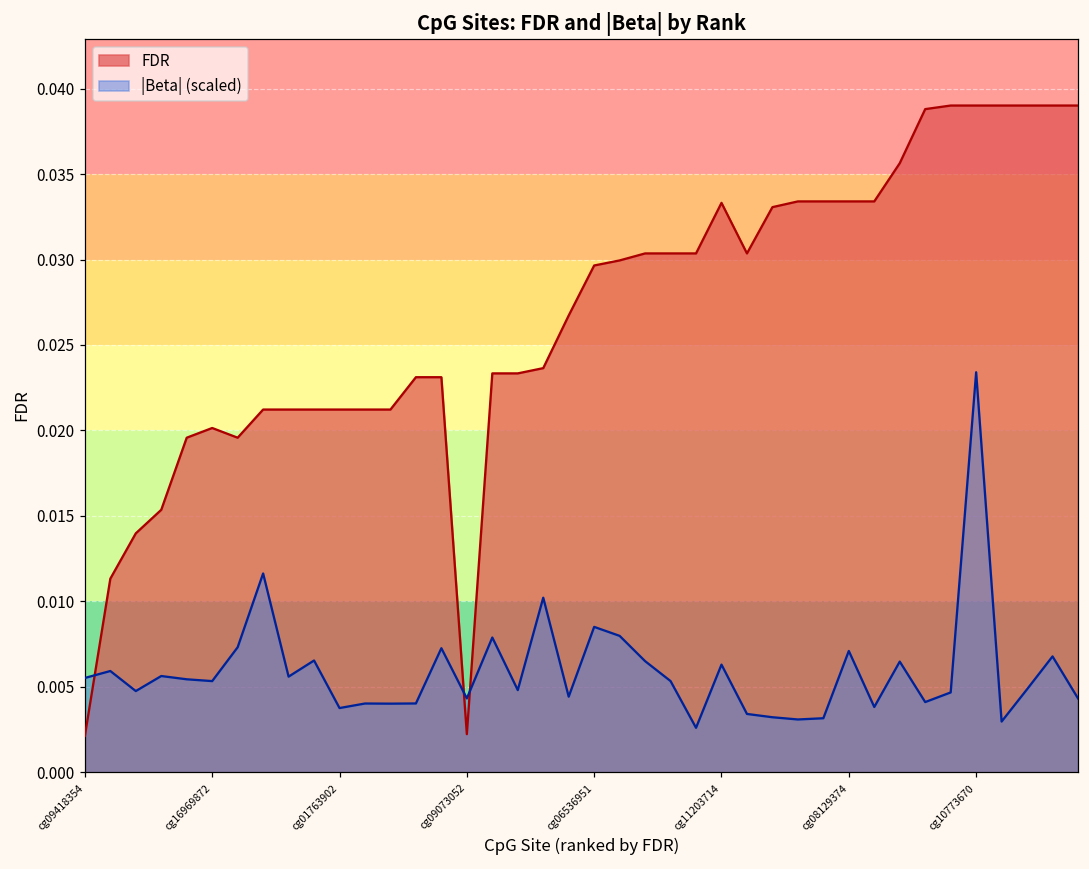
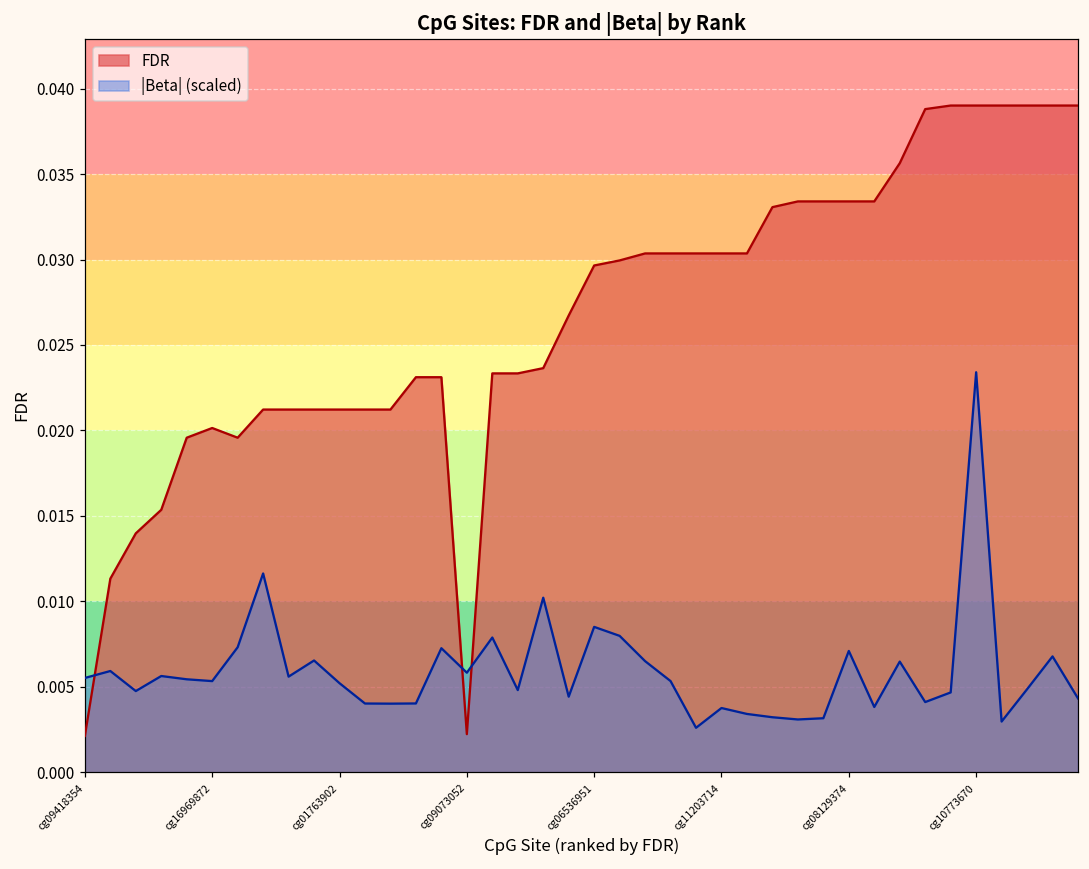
|Beta| (scaled), cg01763902: 0.0038 -> 0.0052
|Beta| (scaled), cg09073052: 0.0043 -> 0.0058
FDR, cg11203714: 0.0333 -> 0.0304
|Beta| (scaled), cg11203714: 0.0063 -> 0.0038
